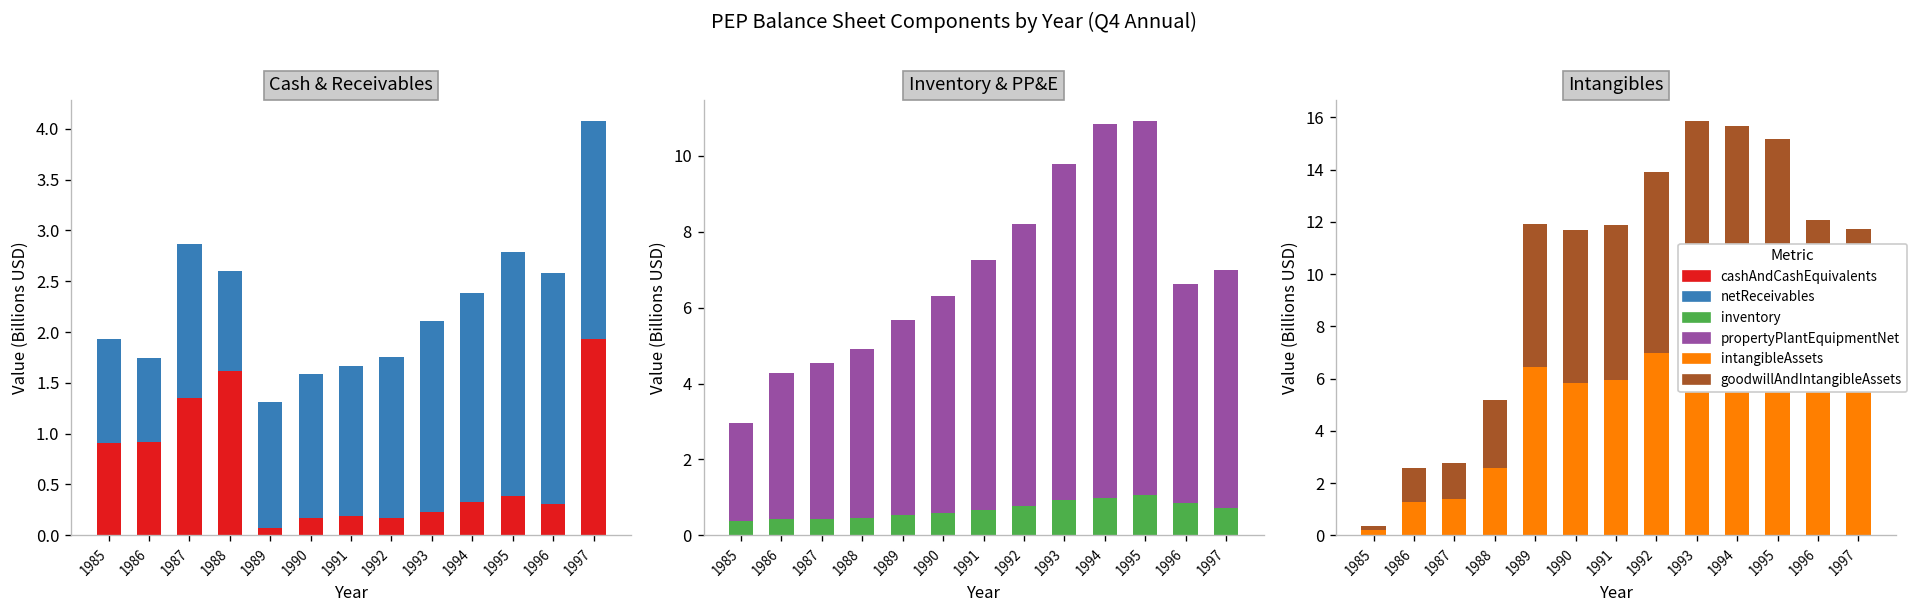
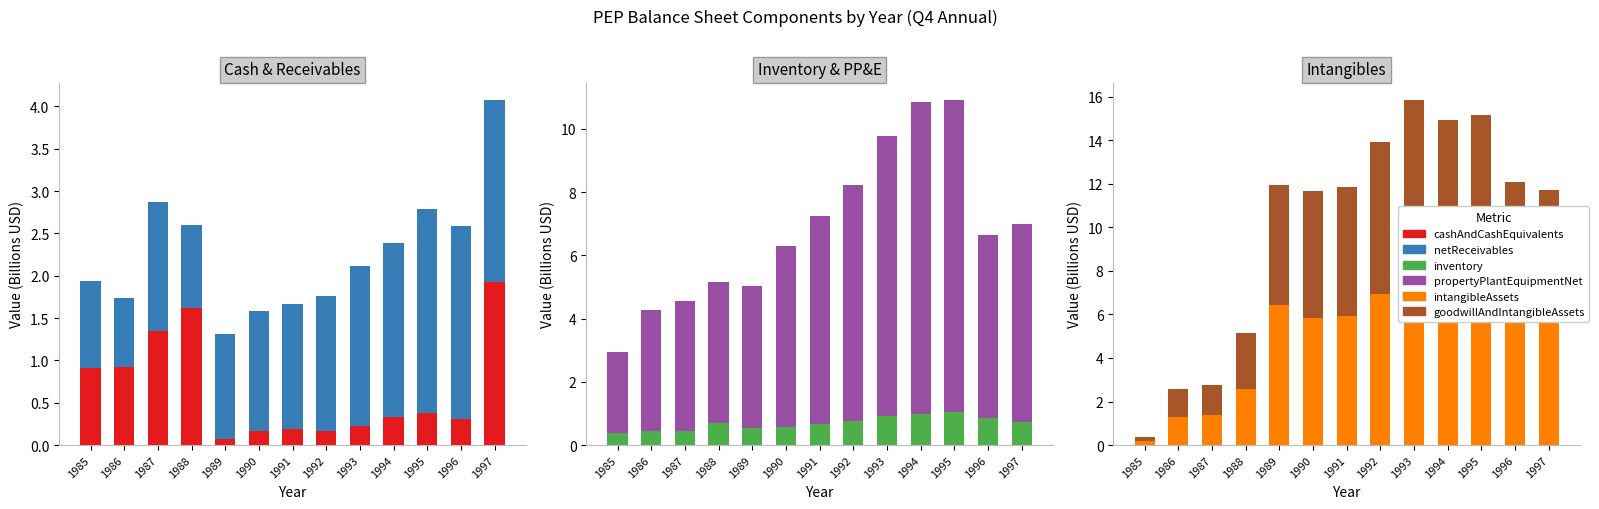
Inventory & PP&E, inventory, 1988: 0.4 -> 0.7
Inventory & PP&E, propertyPlantEquipmentNet, 1989: 5.1 -> 4.5
Intangibles, goodwillAndIntangibleAssets, 1994: 7.8 -> 7.1
